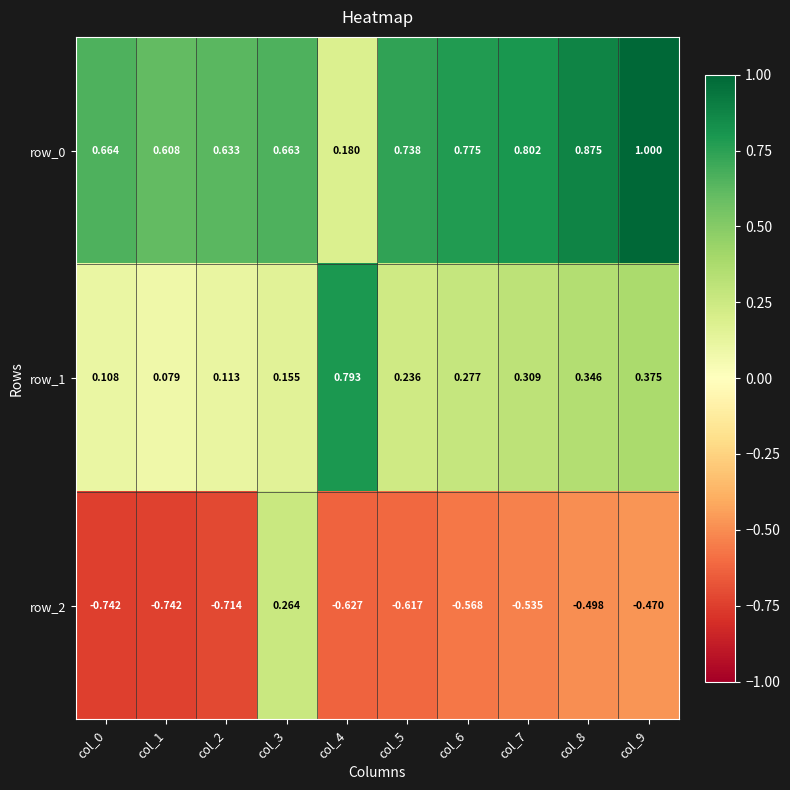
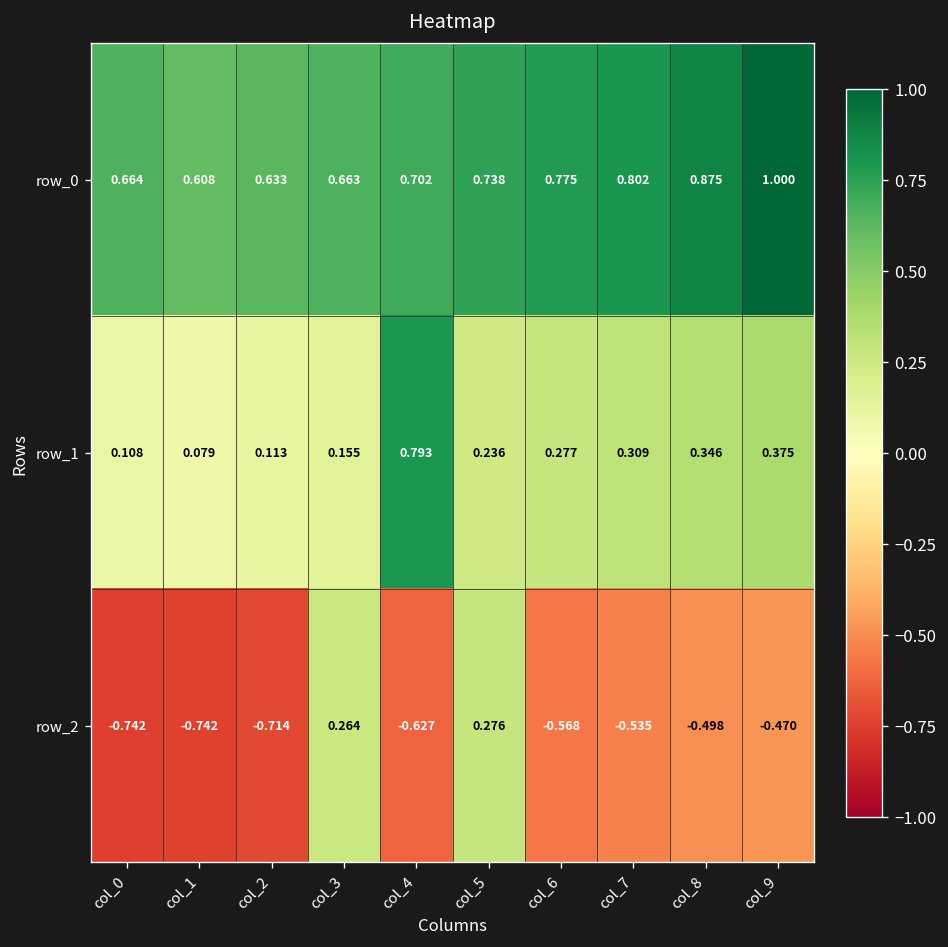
row_0, col_4: 0.180 -> 0.702
row_2, col_5: -0.617 -> 0.276
